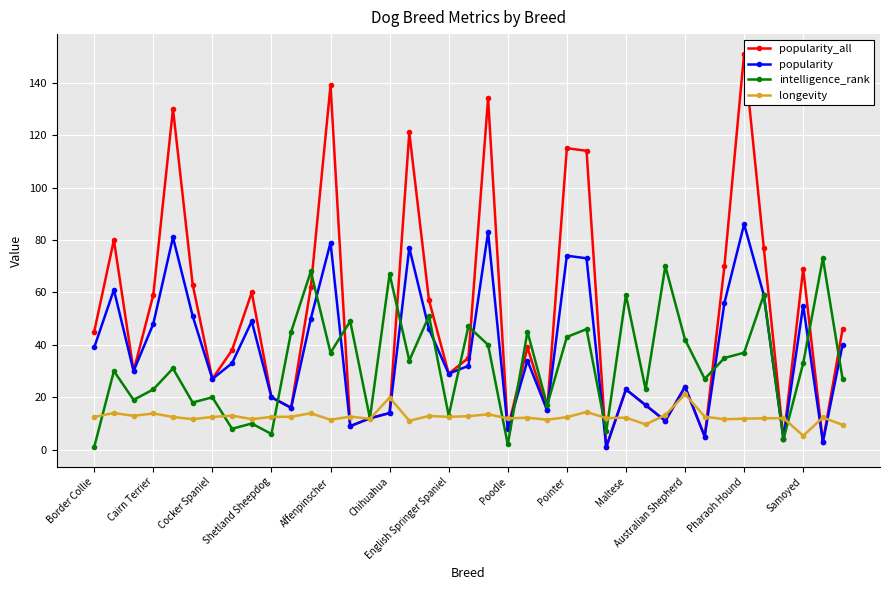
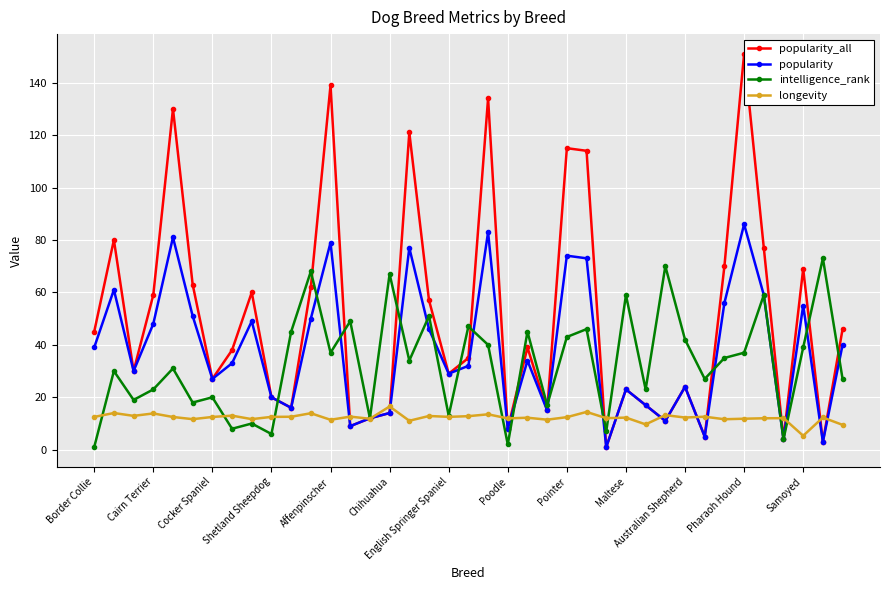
longevity, Chihuahua: 20 -> 17
longevity, Australian Shepherd: 21 -> 12
intelligence_rank, Samoyed: 33 -> 39
